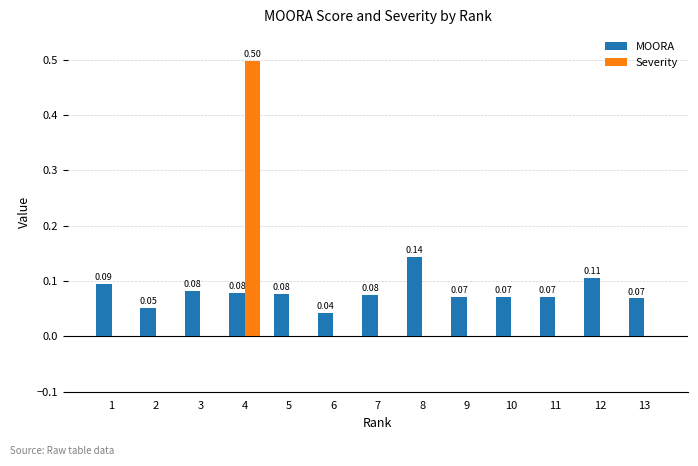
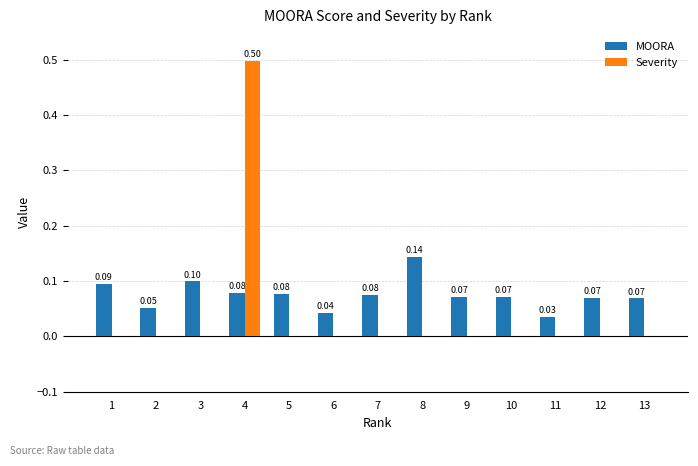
MOORA, 3: 0.08 -> 0.10
MOORA, 11: 0.07 -> 0.03
MOORA, 12: 0.11 -> 0.07
